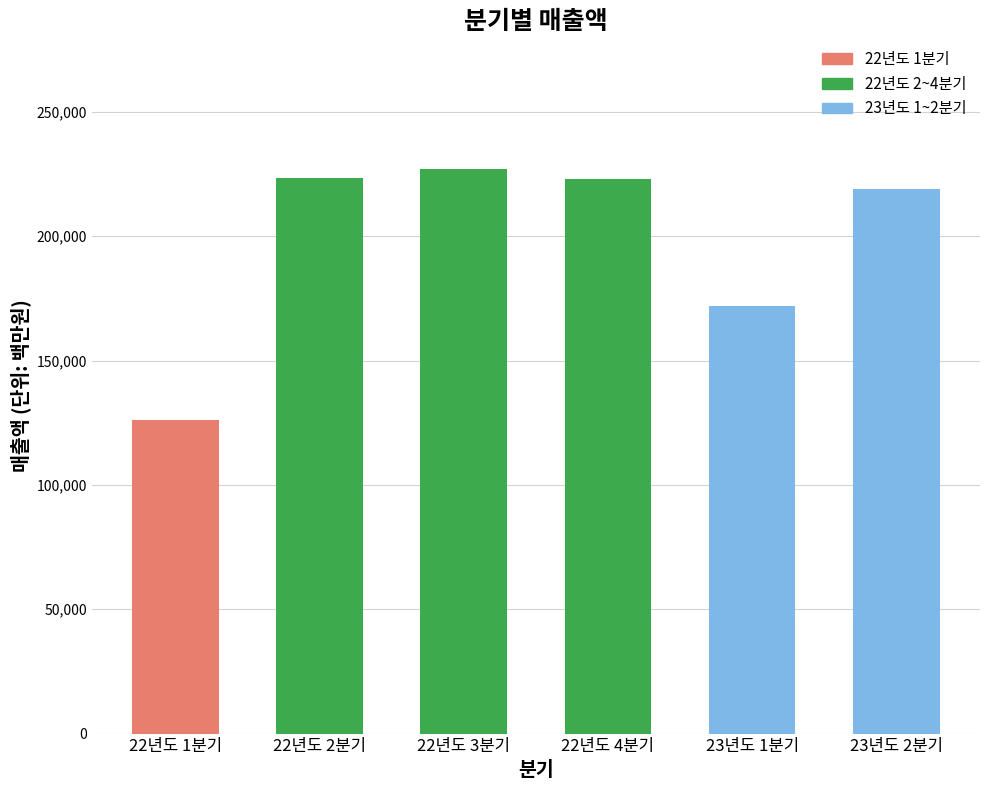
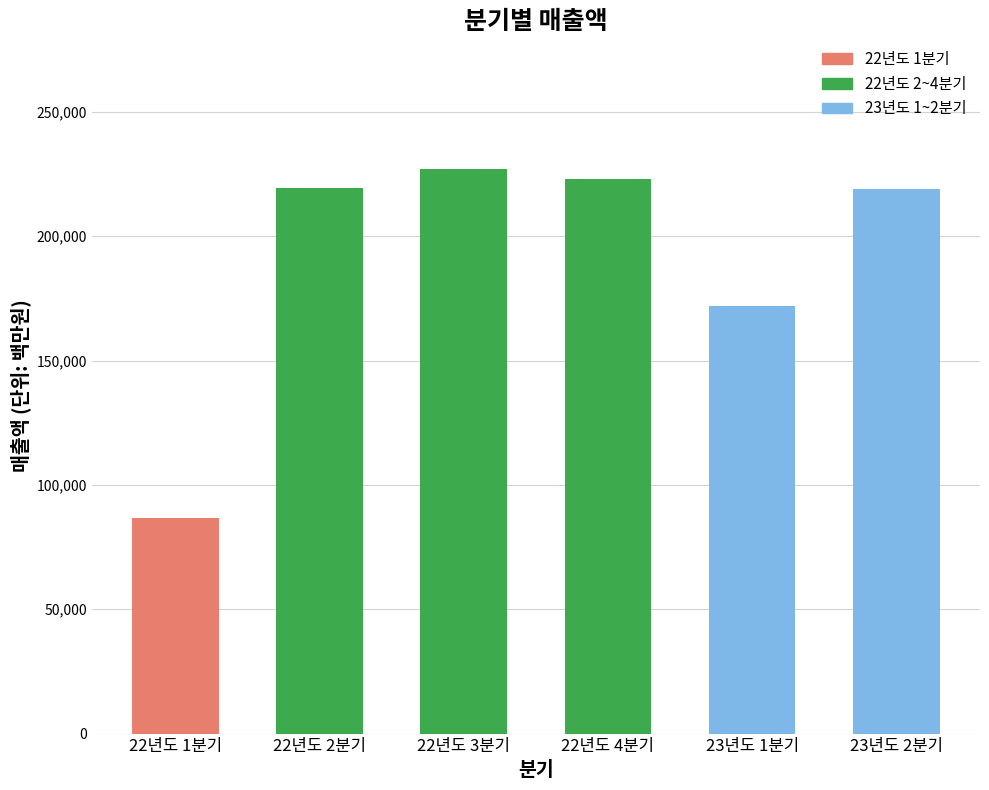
22년도 1분기: 126,000 -> 87,000
22년도 2분기: 223,000 -> 219,000
